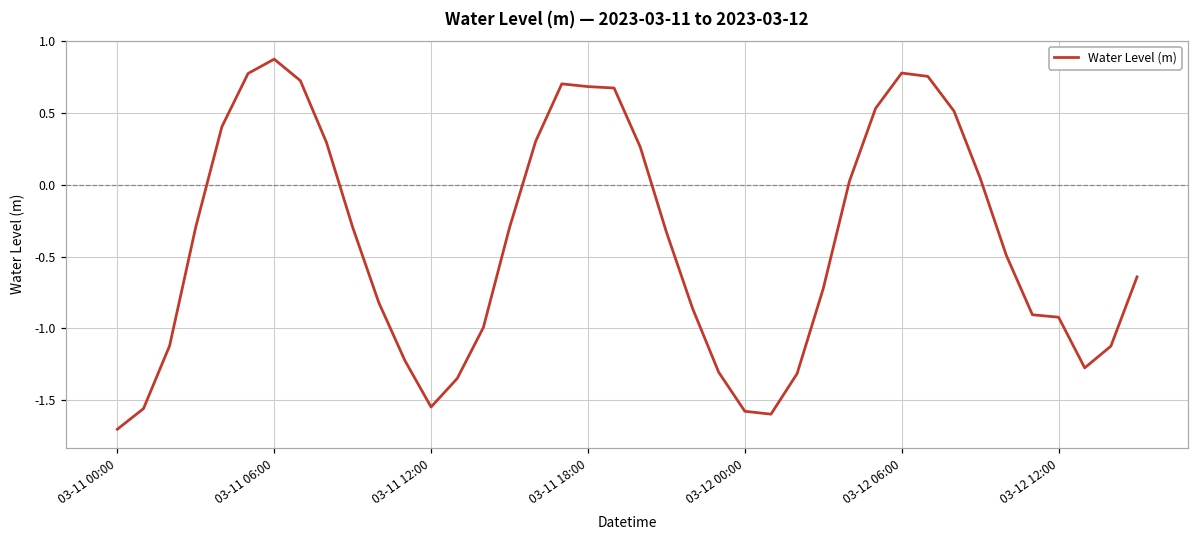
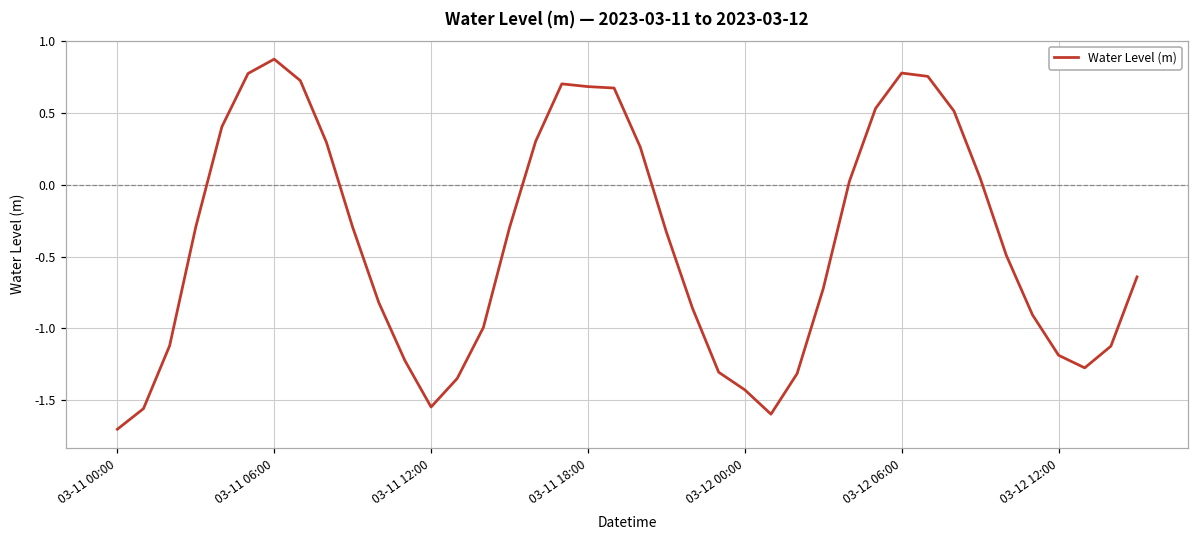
03-12 00:00: -1.58 -> -1.43
03-12 12:00: -0.92 -> -1.19
